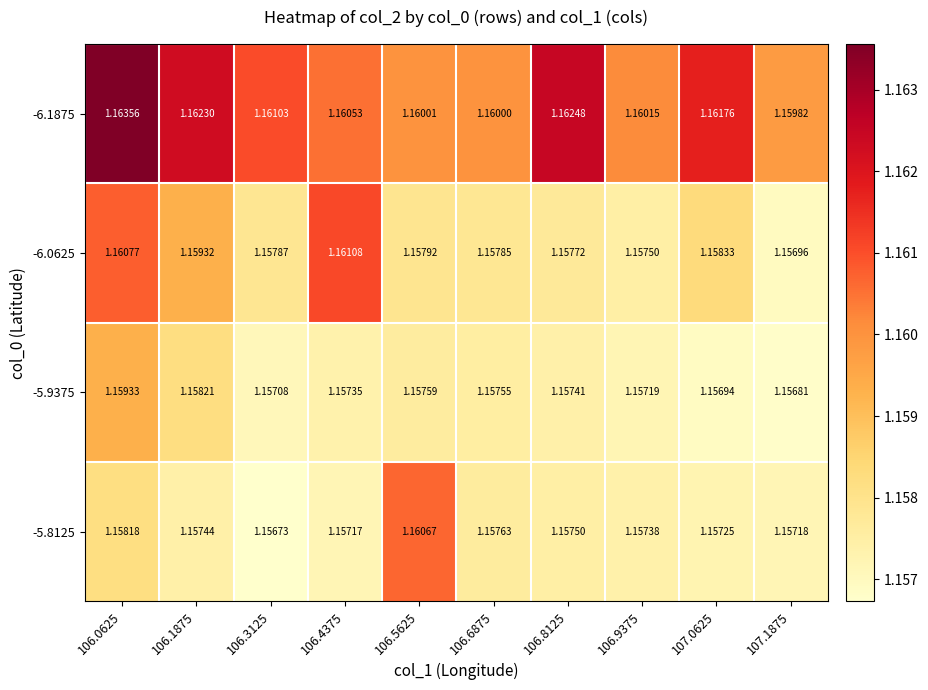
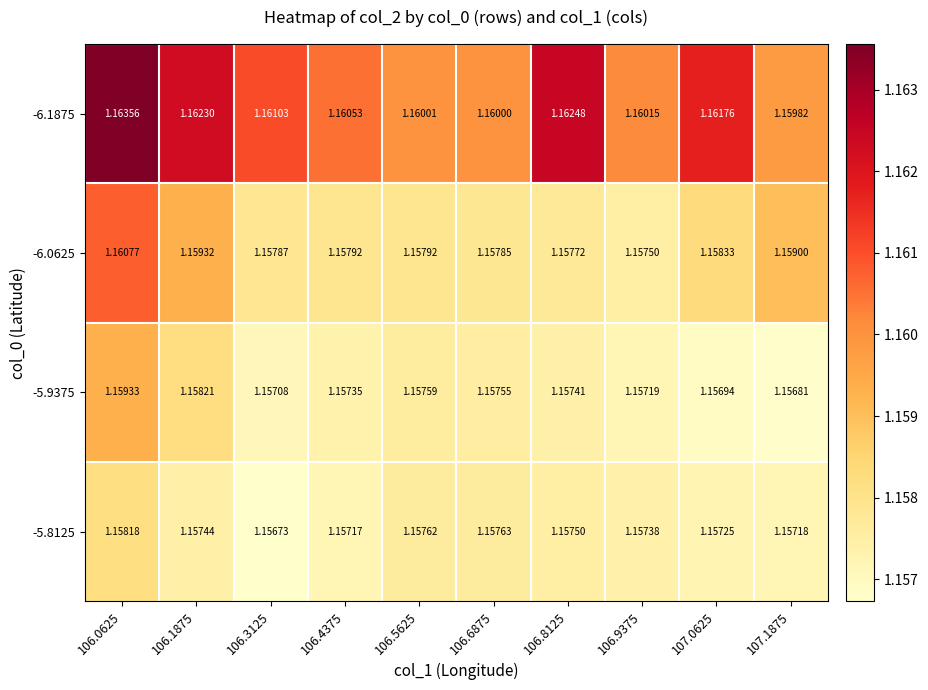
-6.0625, 106.4375: 1.16108 -> 1.15792
-6.0625, 107.1875: 1.15696 -> 1.15900
-5.8125, 106.5625: 1.16067 -> 1.15762
